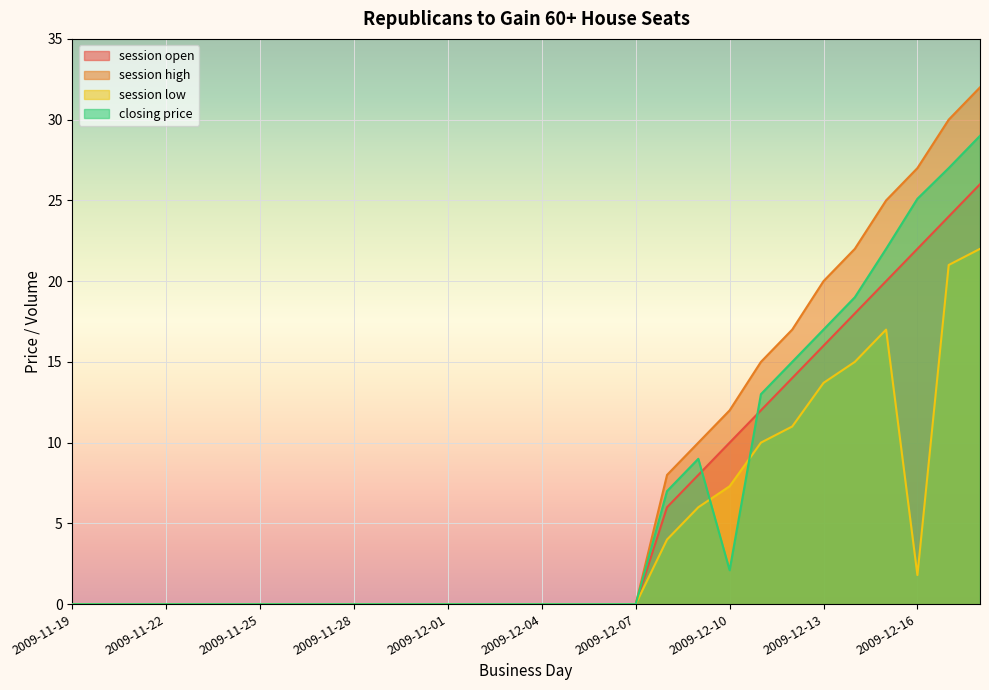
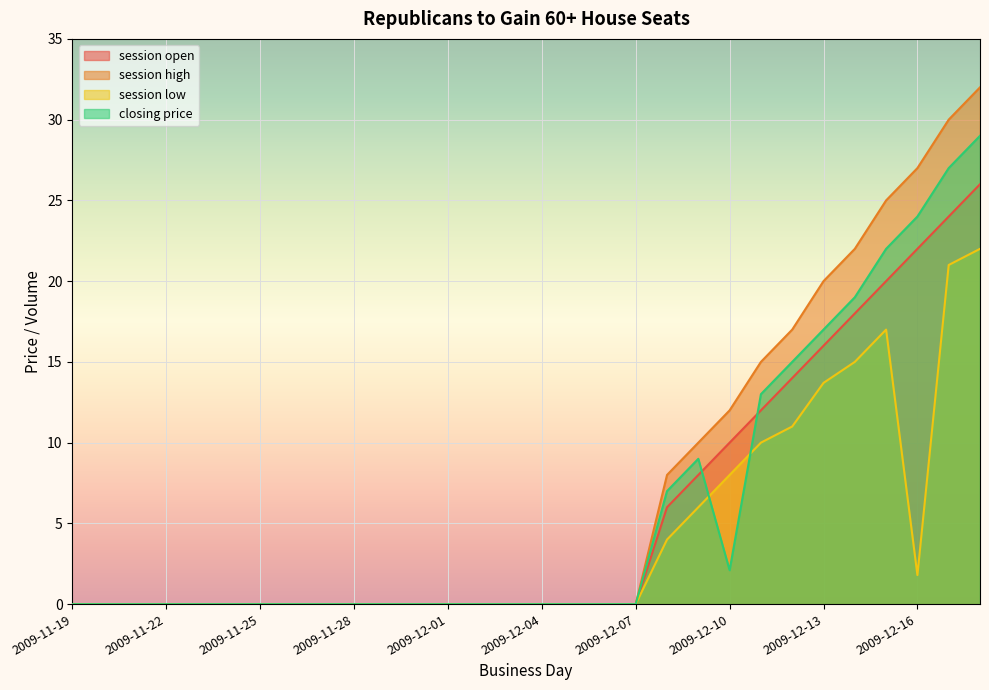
session low, 2009-12-10: 7.3 -> 8.0
closing price, 2009-12-16: 25.1 -> 24.0
